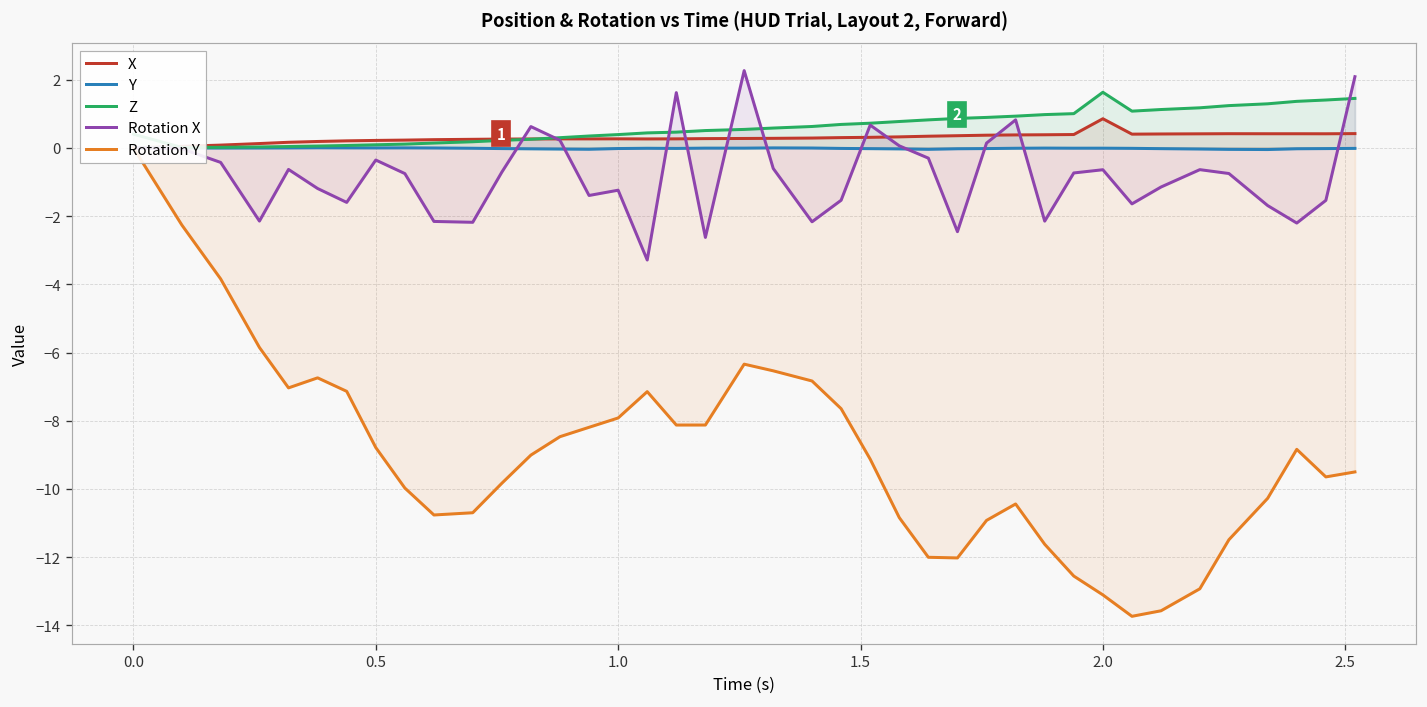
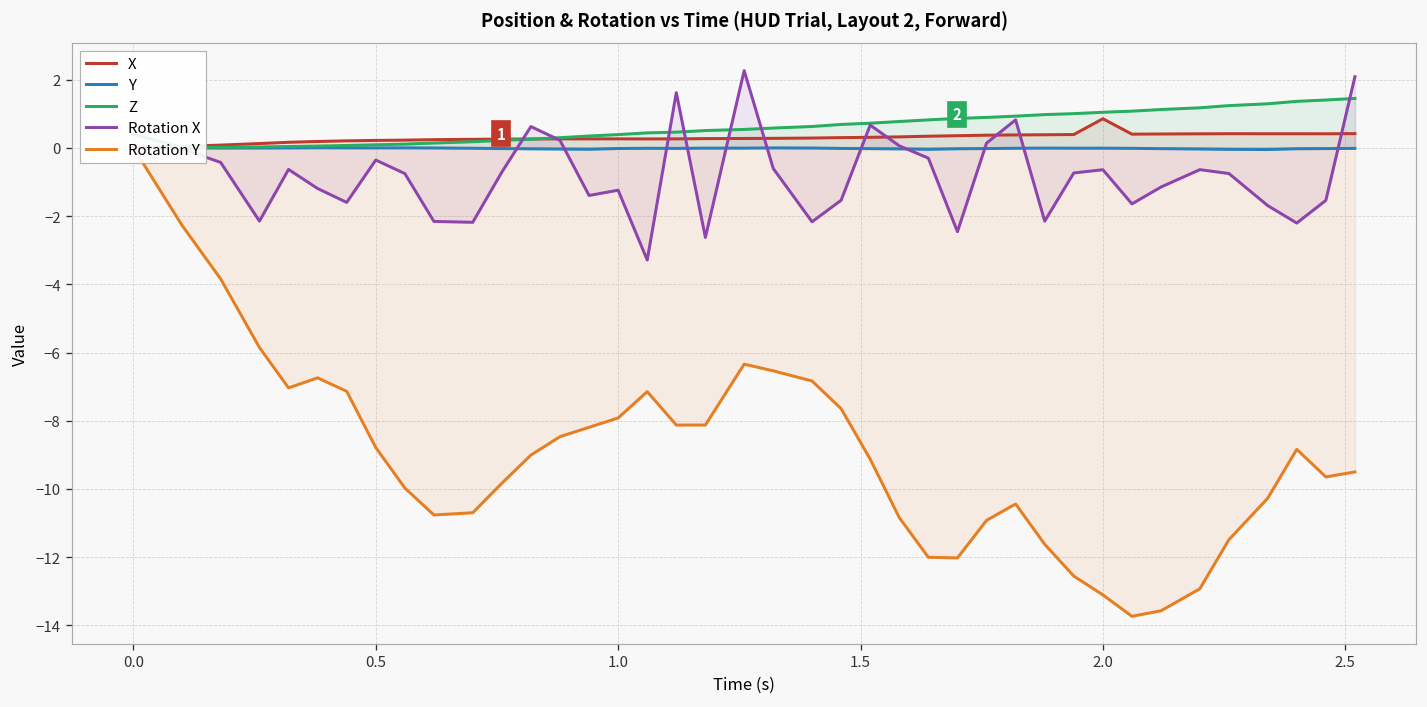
Z, 2.0: 1.6 -> 1.0
